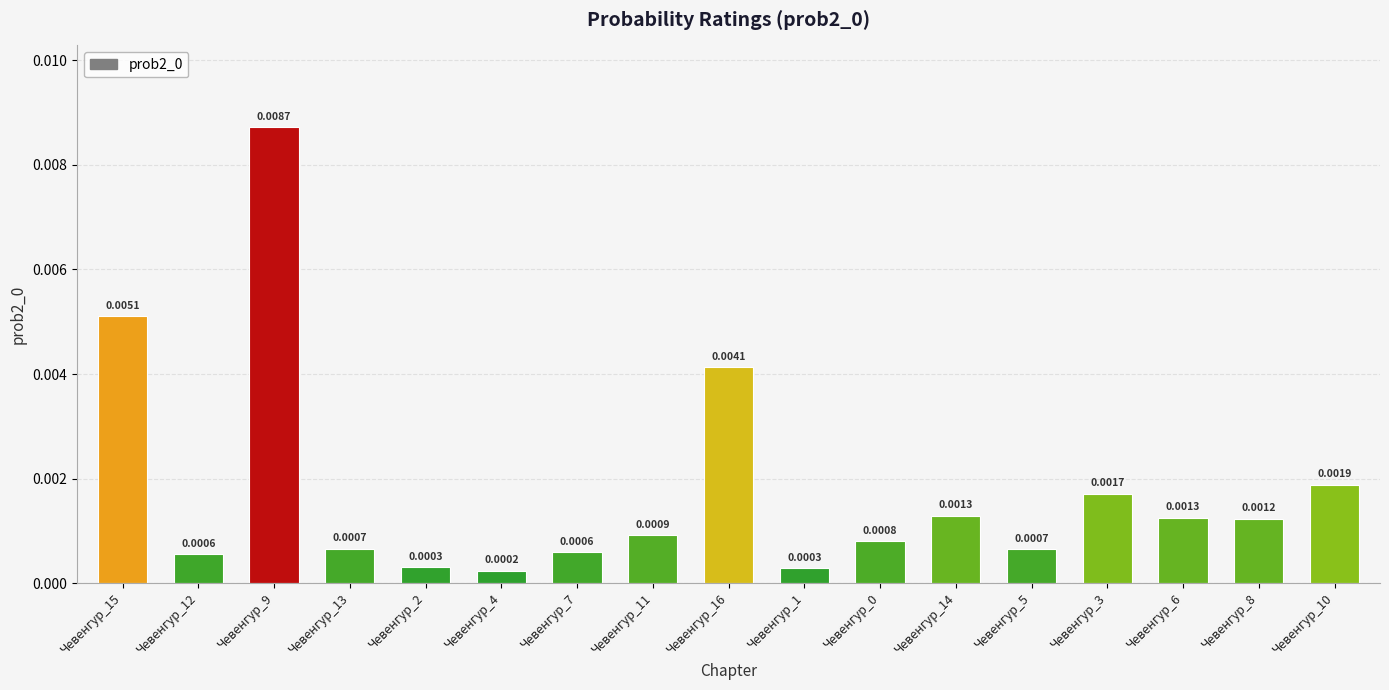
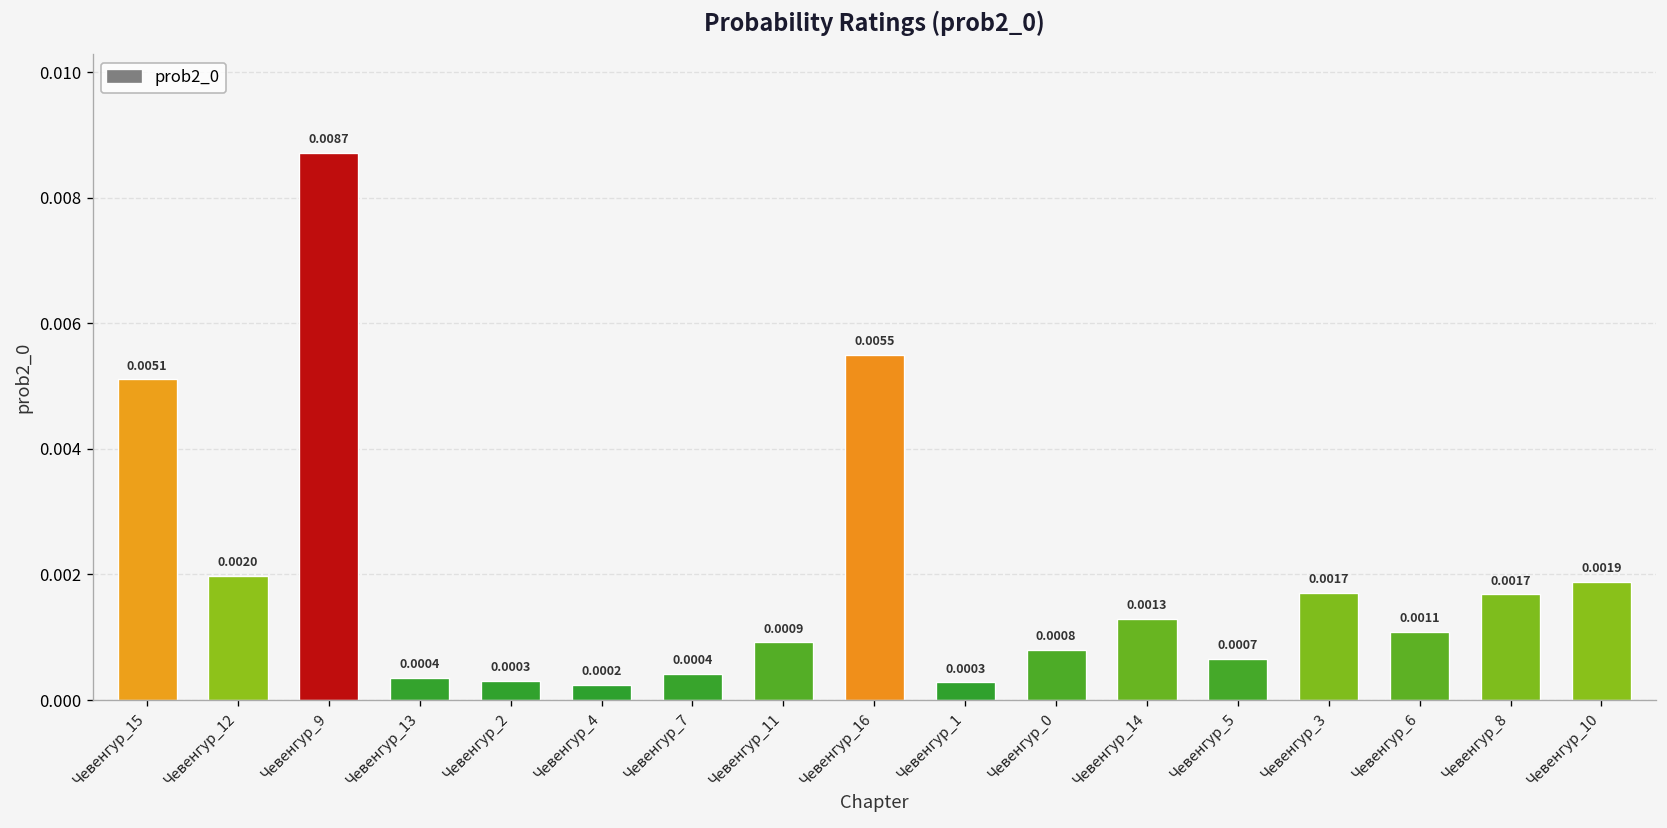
Чевенгур_12: 0.0006 -> 0.0020
Чевенгур_13: 0.0007 -> 0.0004
Чевенгур_7: 0.0006 -> 0.0004
Чевенгур_16: 0.0041 -> 0.0055
Чевенгур_6: 0.0013 -> 0.0011
Чевенгур_8: 0.0012 -> 0.0017
